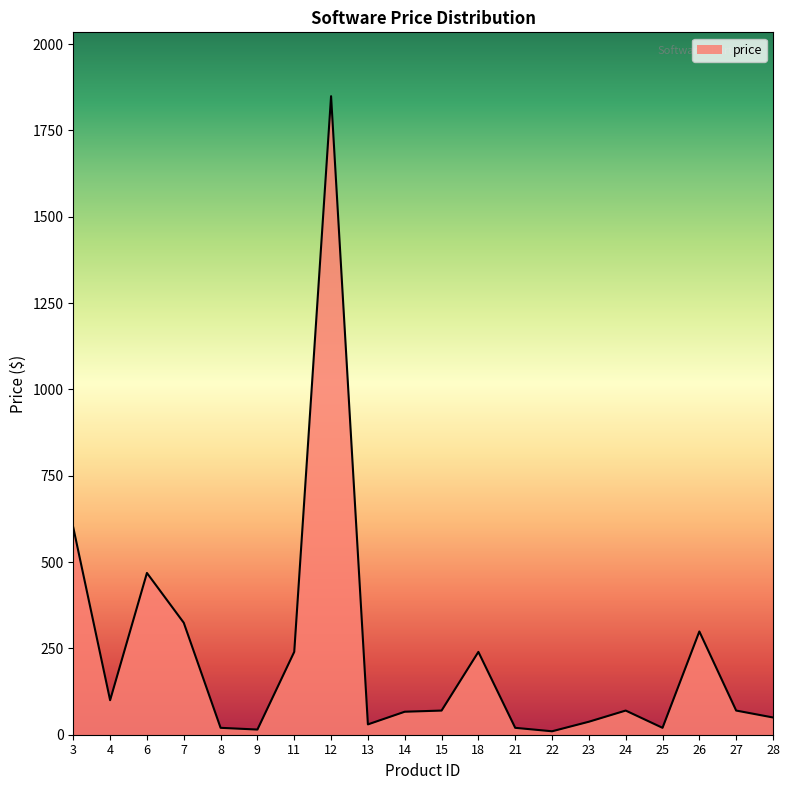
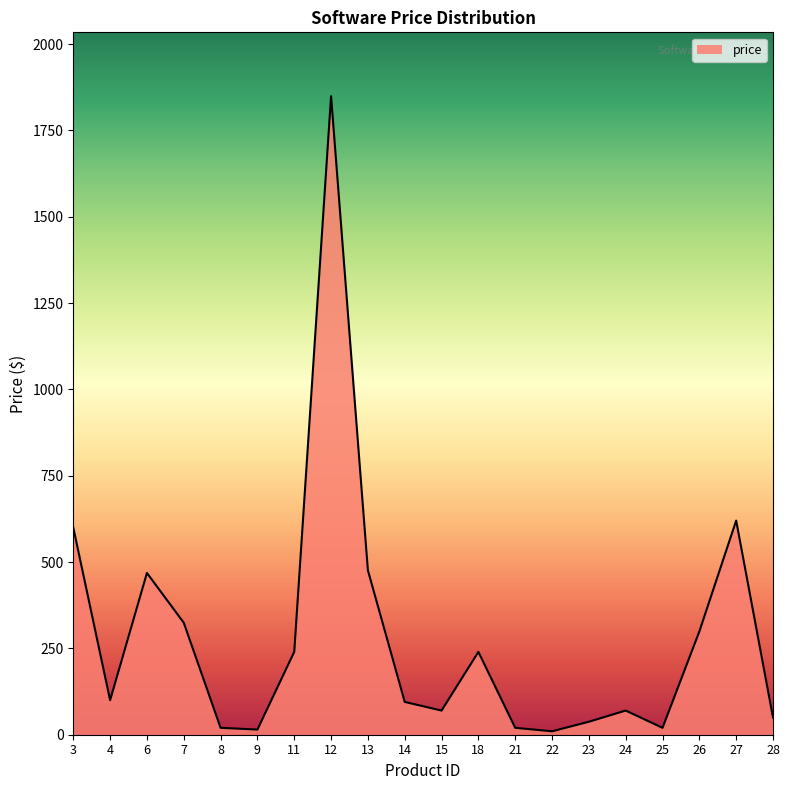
13: 30 -> 480
14: 70 -> 100
27: 70 -> 620
